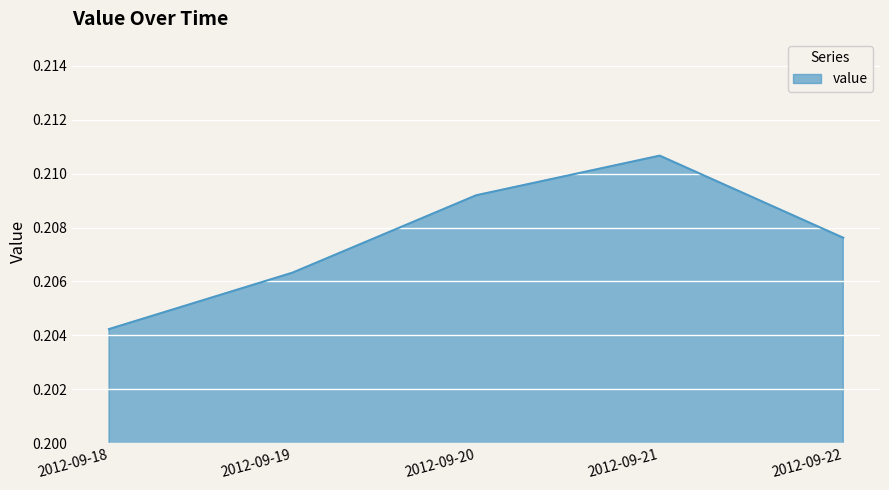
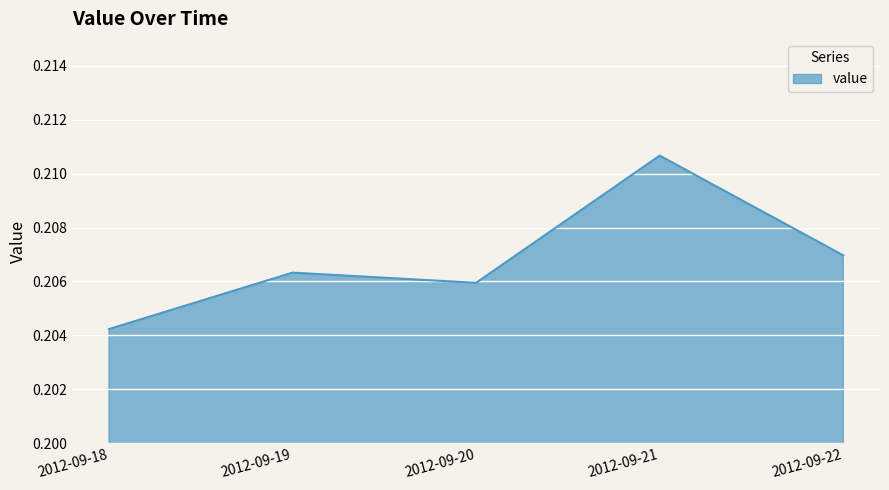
2012-09-20: 0.2092 -> 0.2059
2012-09-22: 0.2076 -> 0.2070
